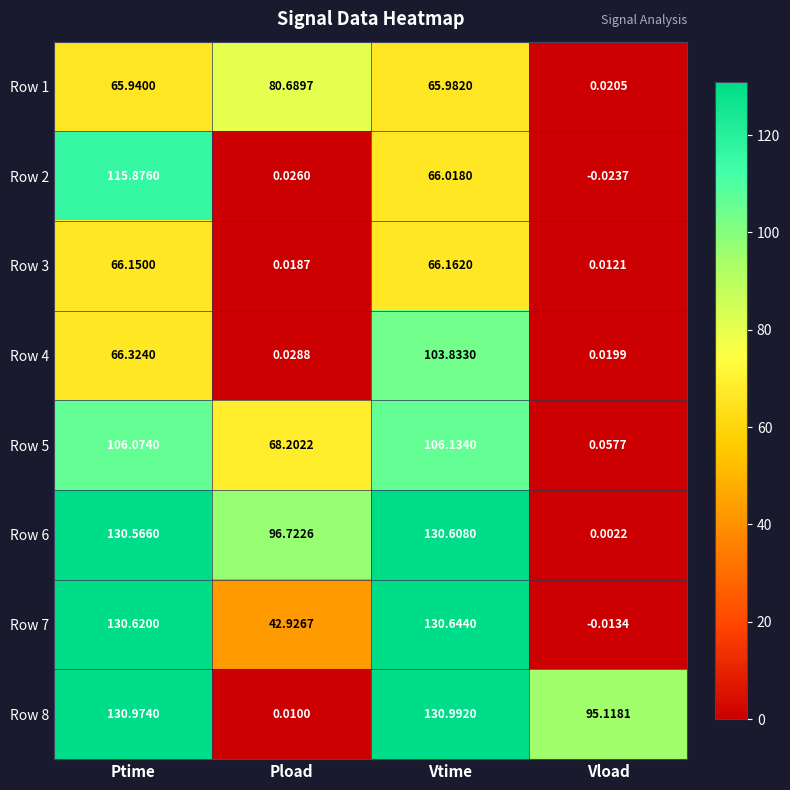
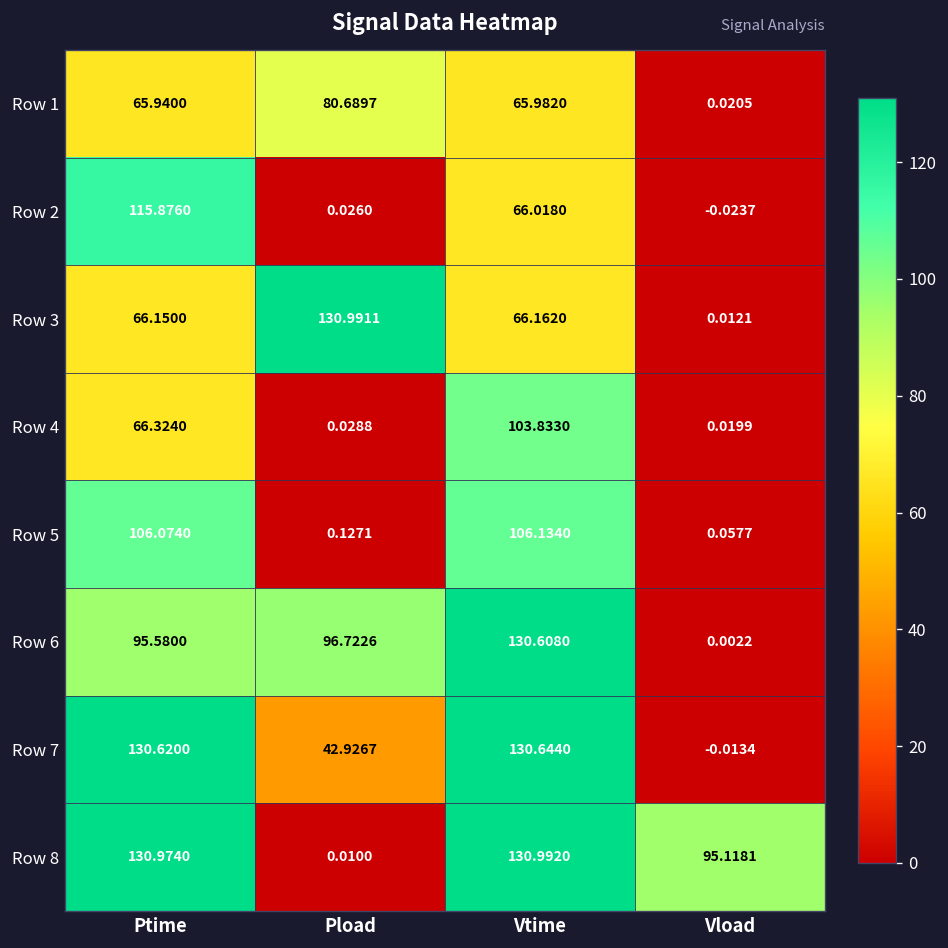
Row 3, Pload: 0.0187 -> 130.9911
Row 5, Pload: 68.2022 -> 0.1271
Row 6, Ptime: 130.5660 -> 95.5800
